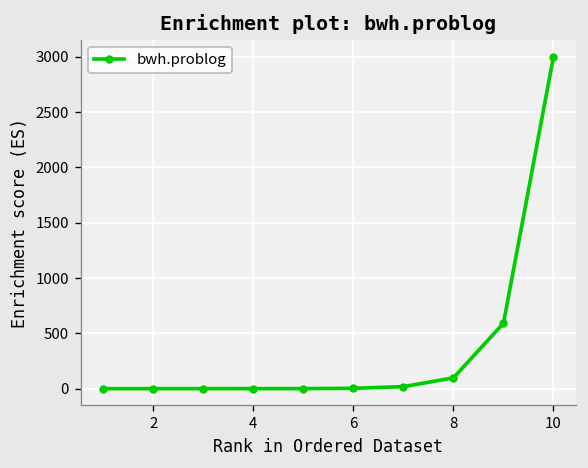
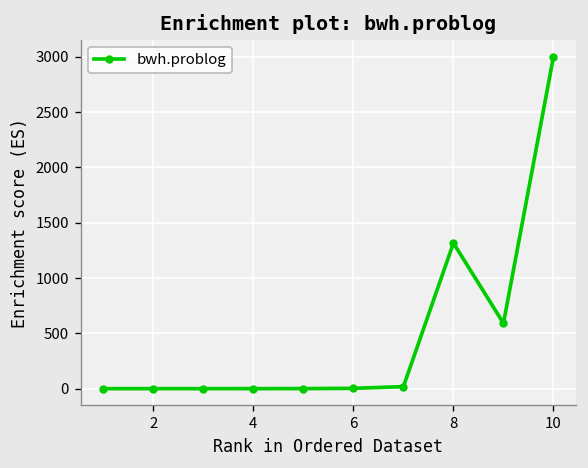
8: 100 -> 1300
